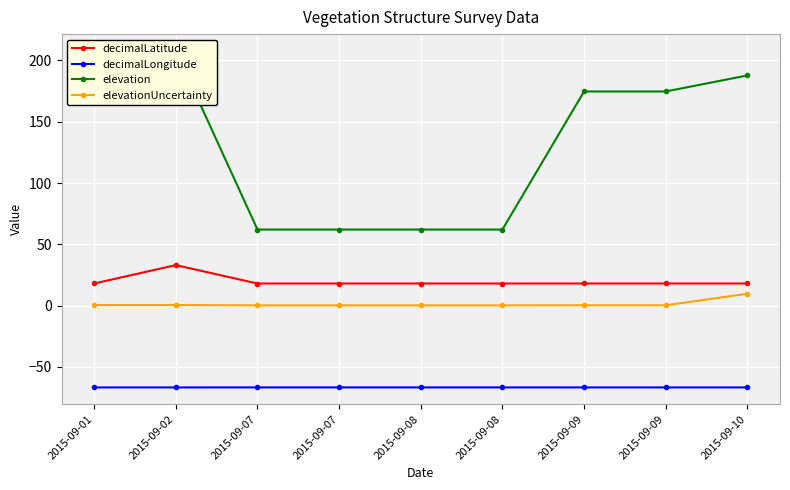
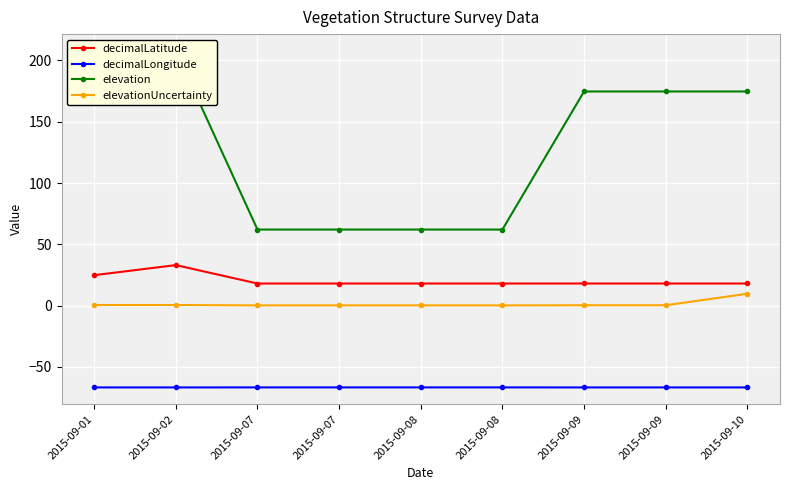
decimalLatitude, 2015-09-01: 18 -> 25
elevation, 2015-09-10: 188 -> 175
